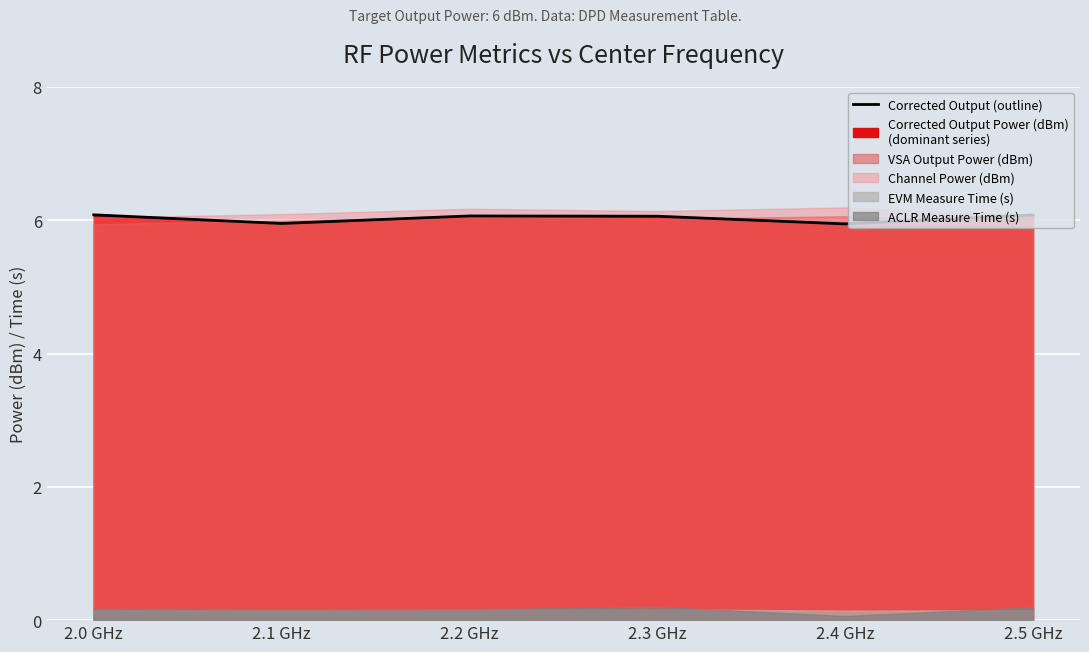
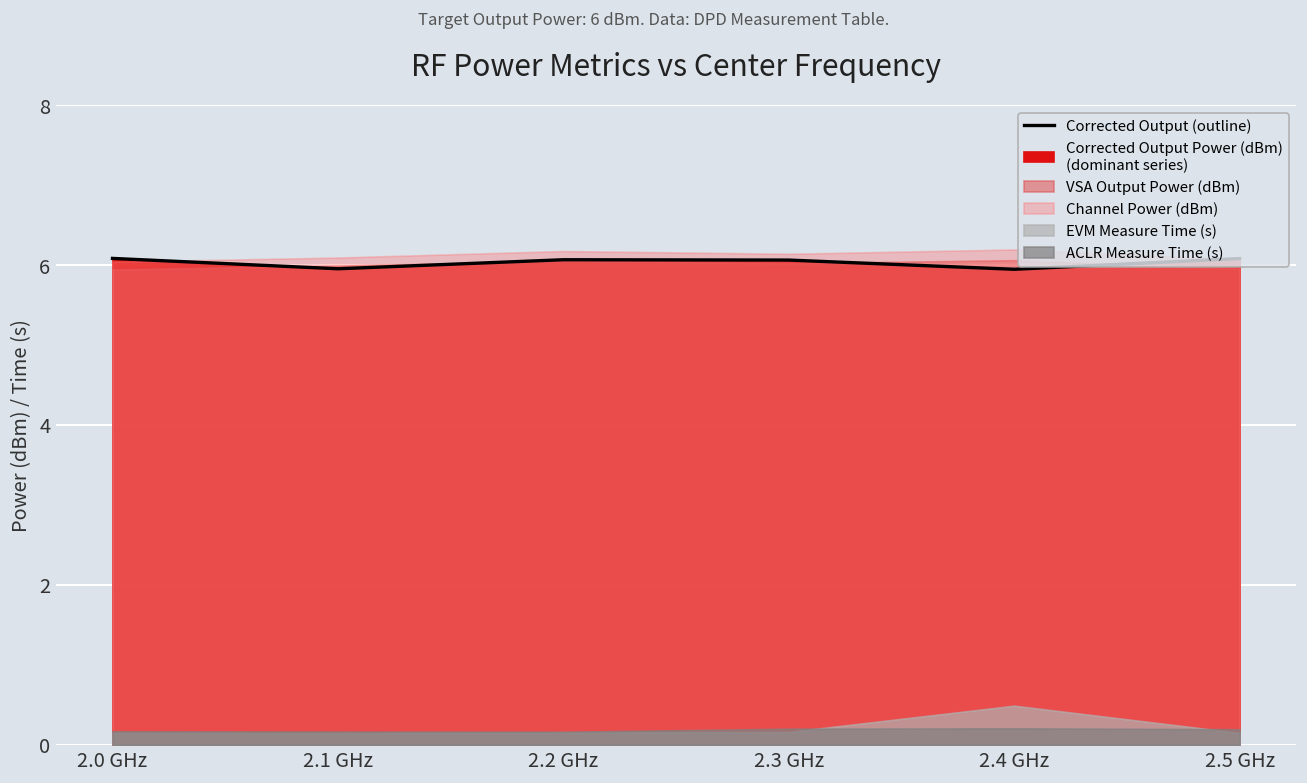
EVM Measure Time (s), 2.4 GHz: 0.1 -> 0.5
ACLR Measure Time (s), 2.4 GHz: 0.1 -> 0.2
